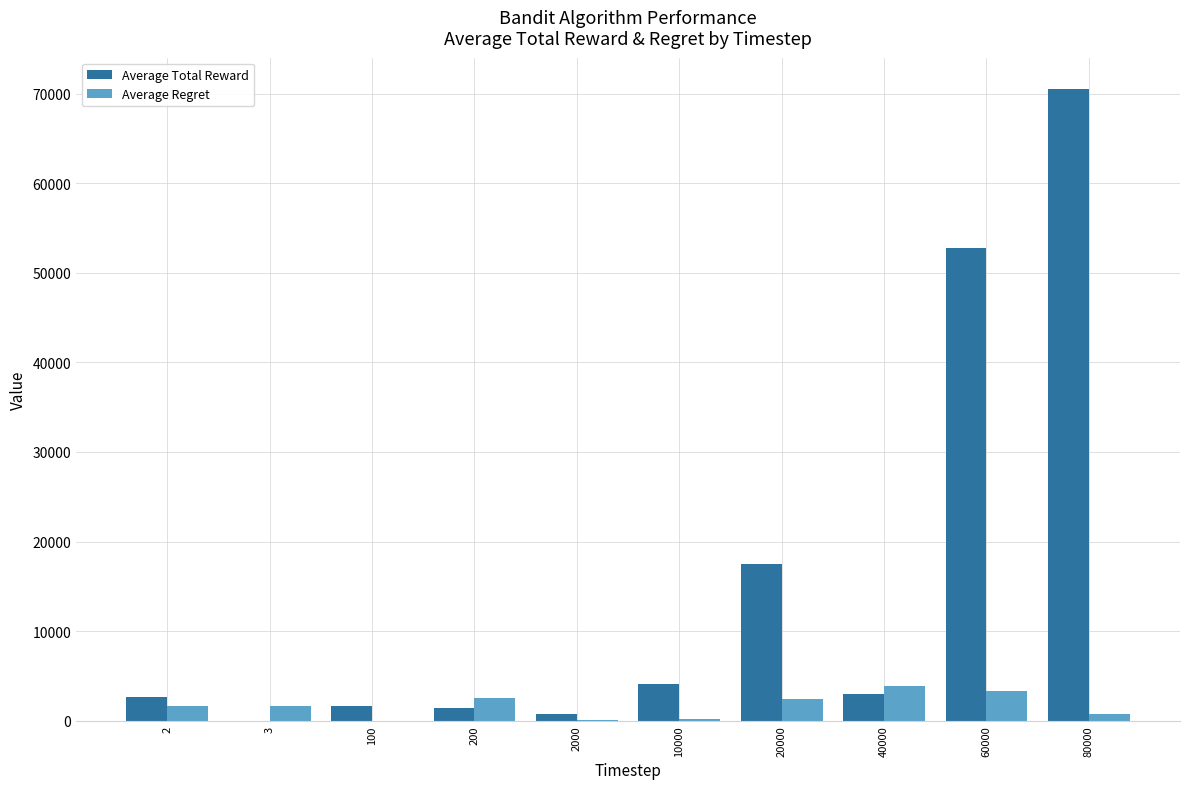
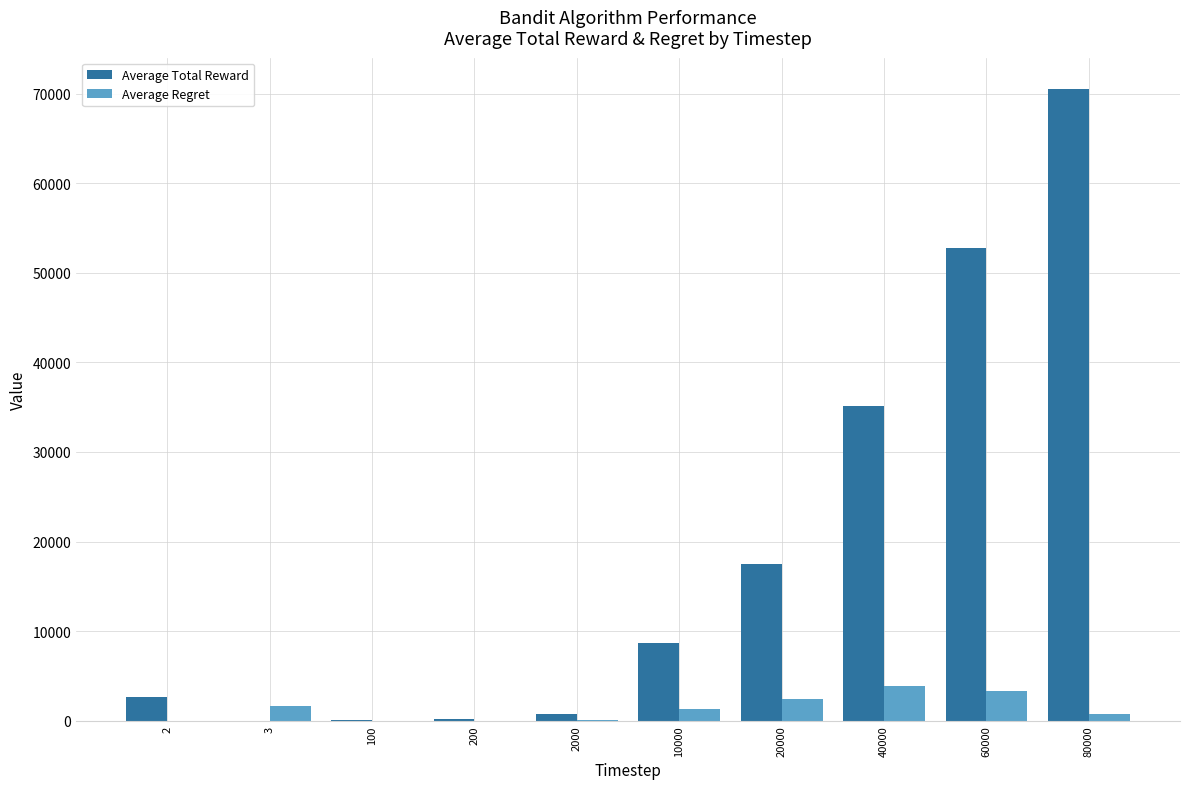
Average Regret, 2: 2000 -> 0
Average Total Reward, 100: 2000 -> 0
Average Total Reward, 200: 1000 -> 0
Average Regret, 200: 3000 -> 0
Average Total Reward, 10000: 4000 -> 9000
Average Regret, 10000: 0 -> 1000
Average Total Reward, 40000: 3000 -> 35000
